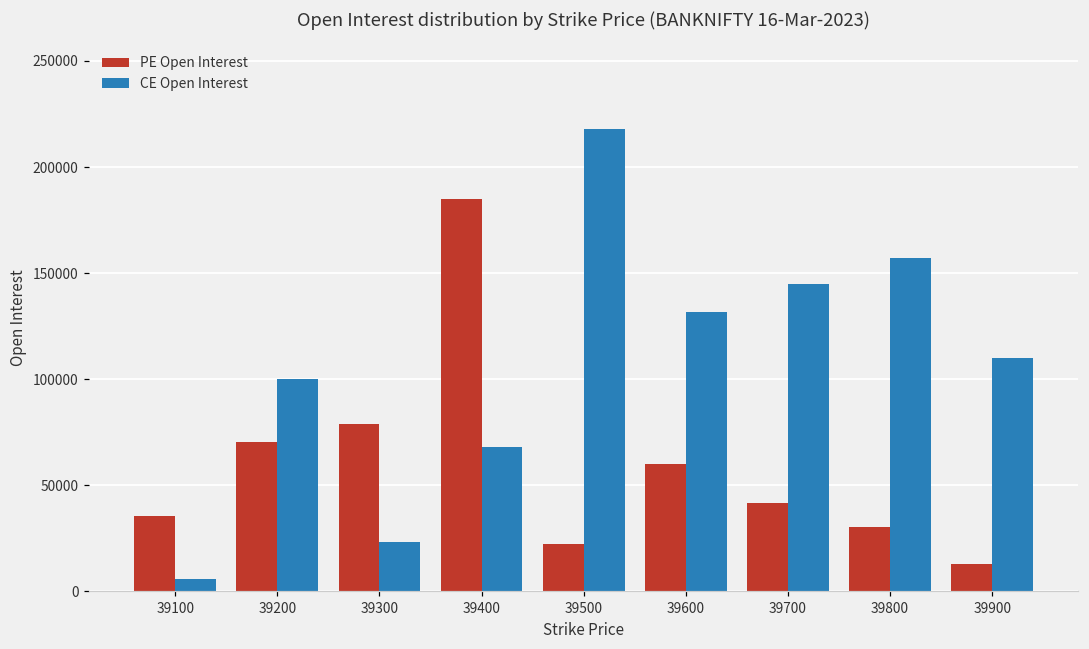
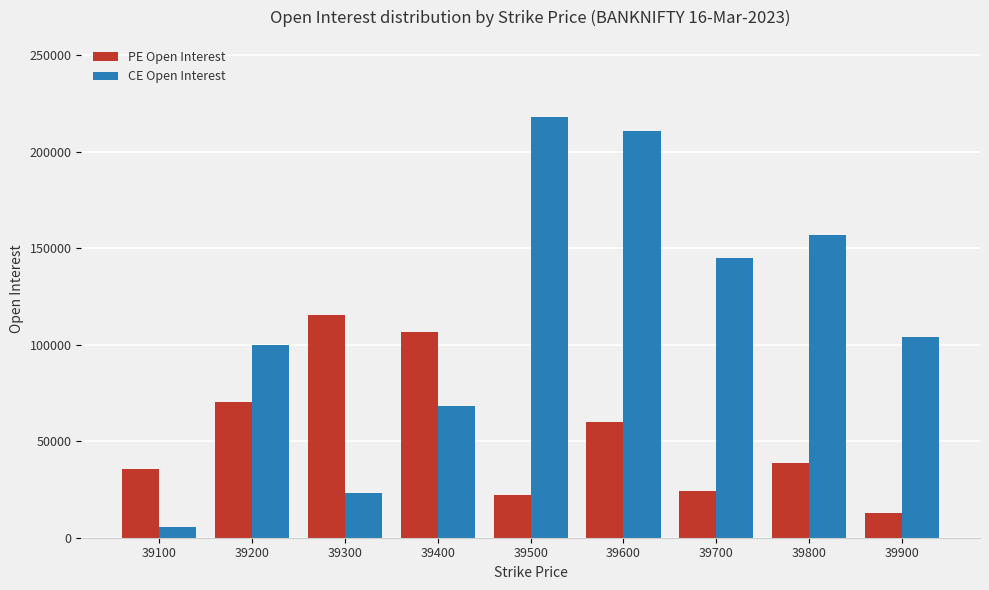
PE Open Interest, 39300: 79000 -> 115000
PE Open Interest, 39400: 185000 -> 107000
CE Open Interest, 39600: 132000 -> 211000
PE Open Interest, 39700: 42000 -> 24000
PE Open Interest, 39800: 30000 -> 39000
CE Open Interest, 39900: 110000 -> 104000
